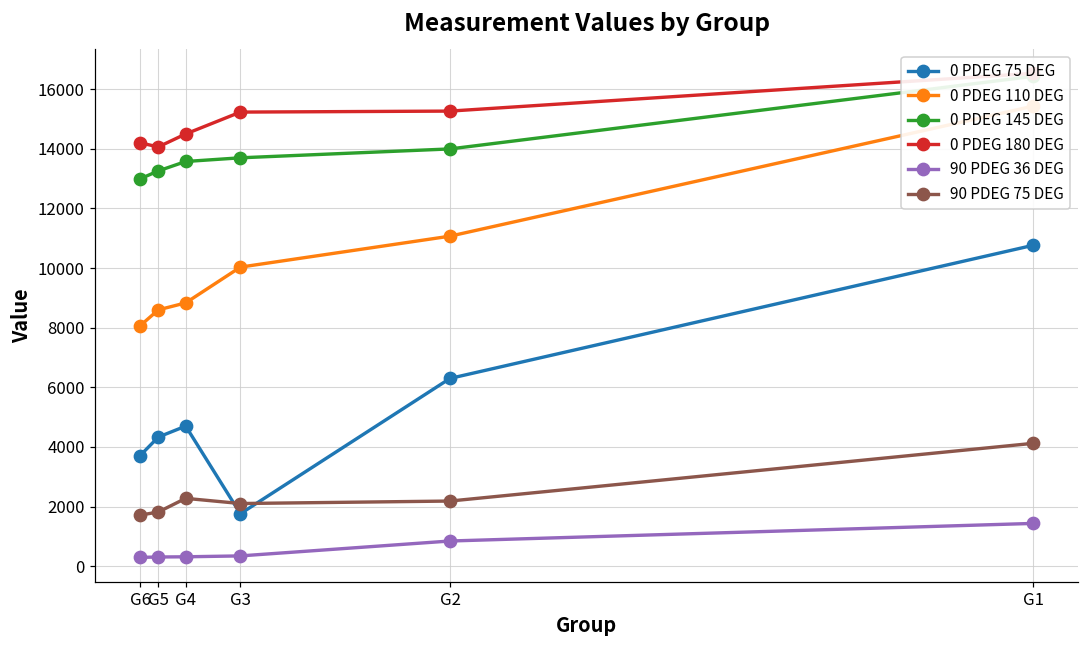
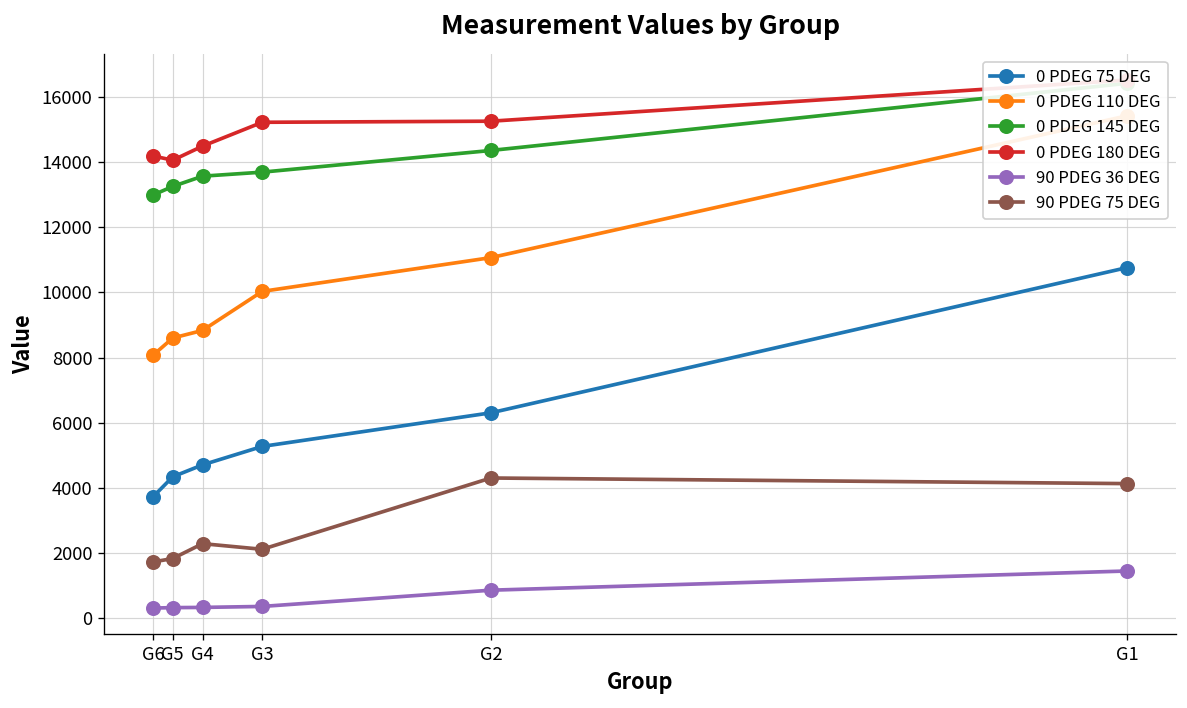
0 PDEG 75 DEG, G3: 1800 -> 5300
0 PDEG 145 DEG, G2: 14000 -> 14400
90 PDEG 75 DEG, G2: 2200 -> 4300
